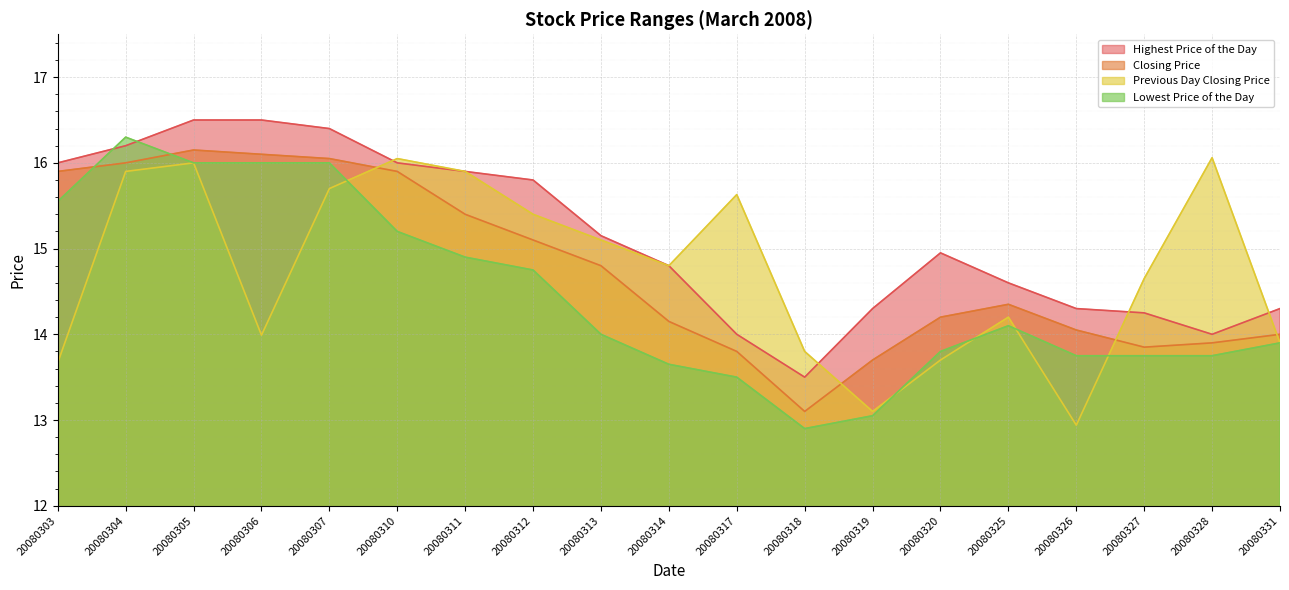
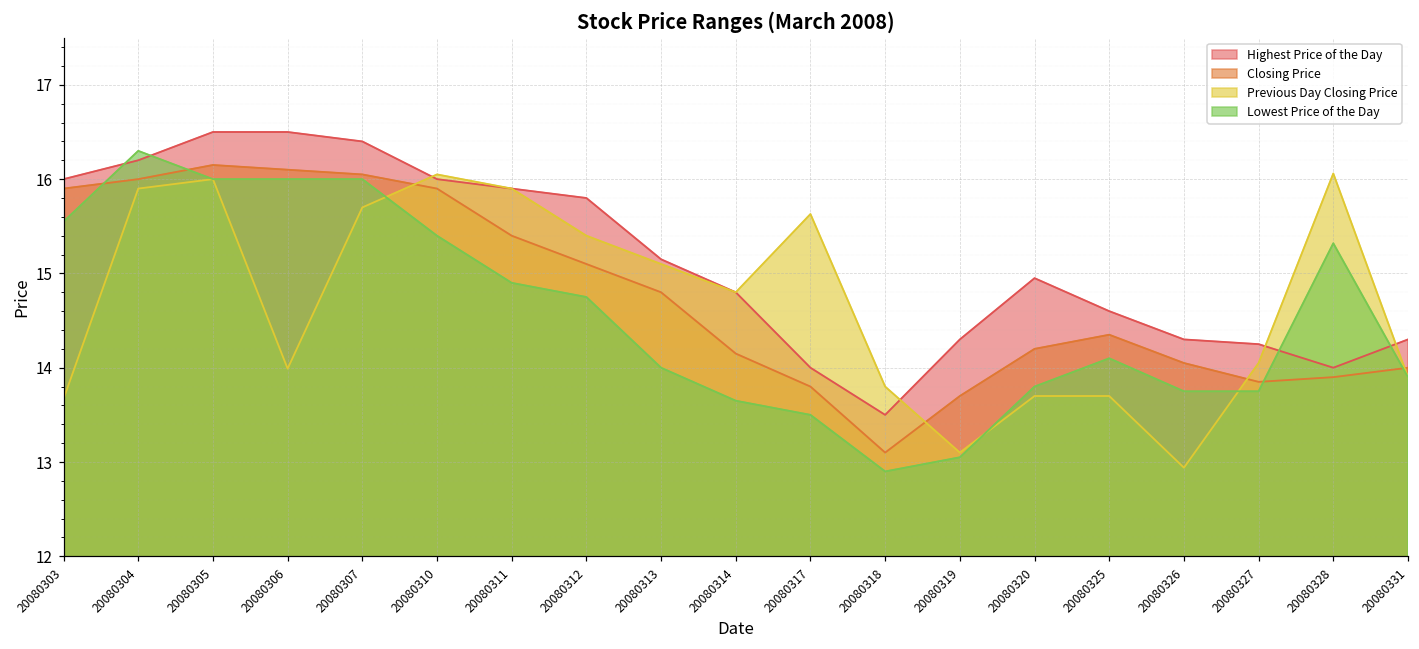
Lowest Price of the Day, 20080310: 15.2 -> 15.4
Previous Day Closing Price, 20080325: 14.2 -> 13.7
Previous Day Closing Price, 20080327: 14.7 -> 14.1
Lowest Price of the Day, 20080328: 13.8 -> 15.3
